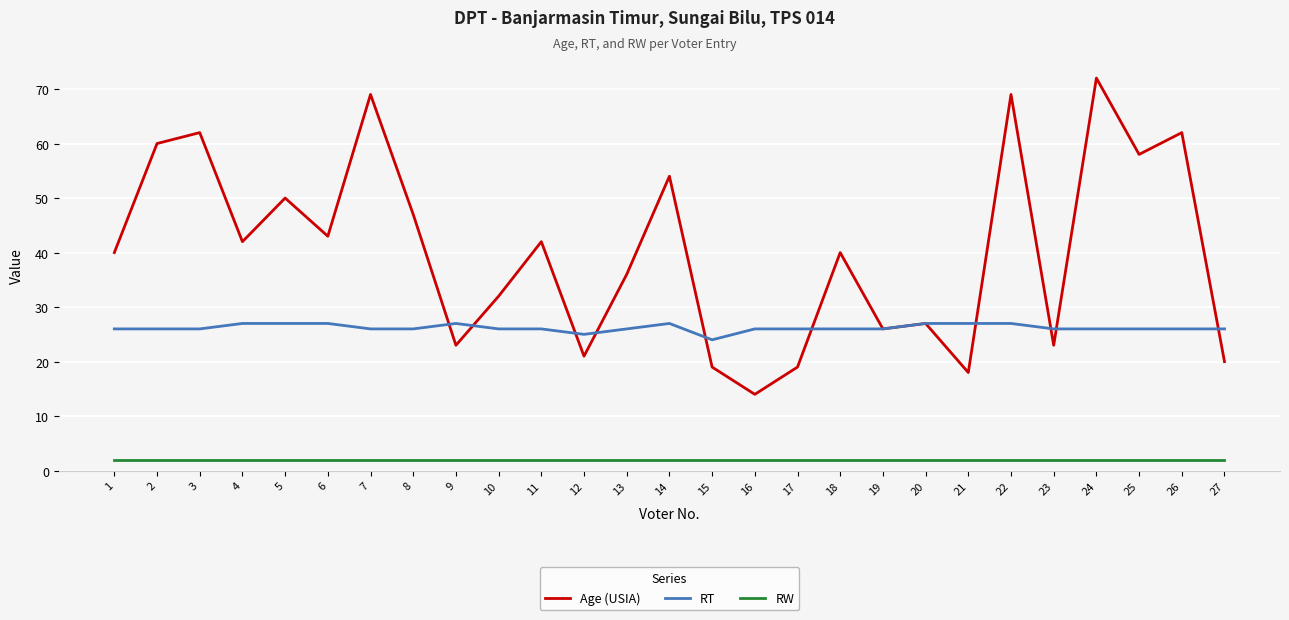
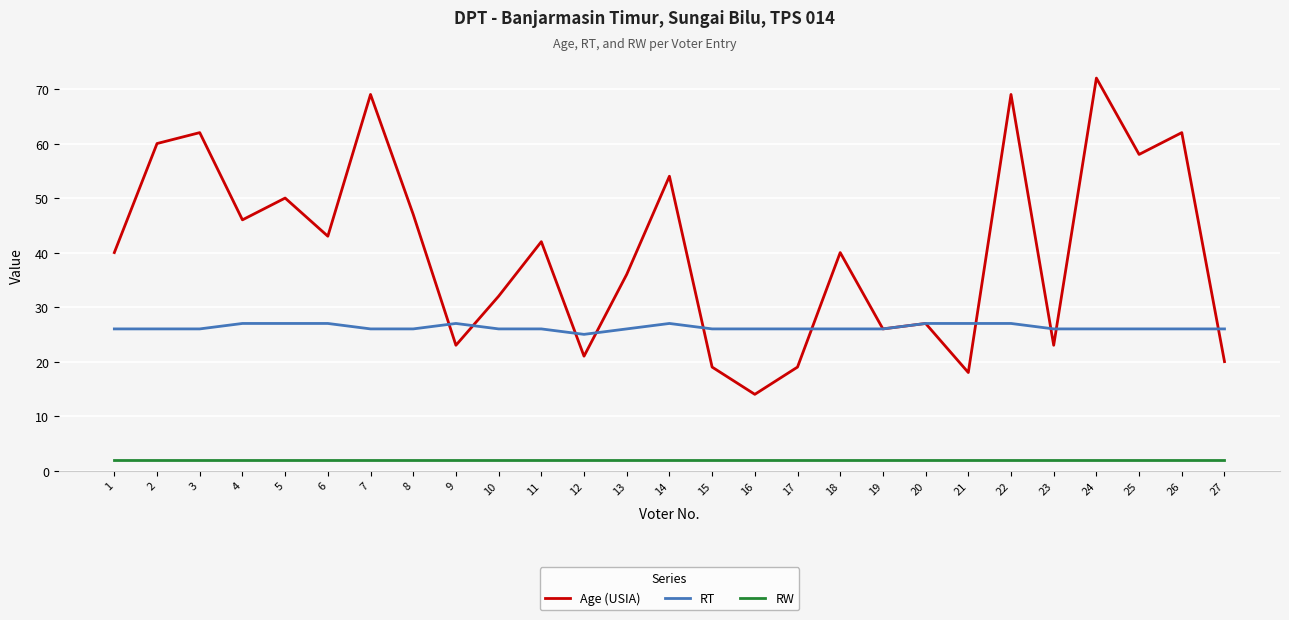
Age (USIA), 4: 42 -> 46
RT, 15: 24 -> 26
